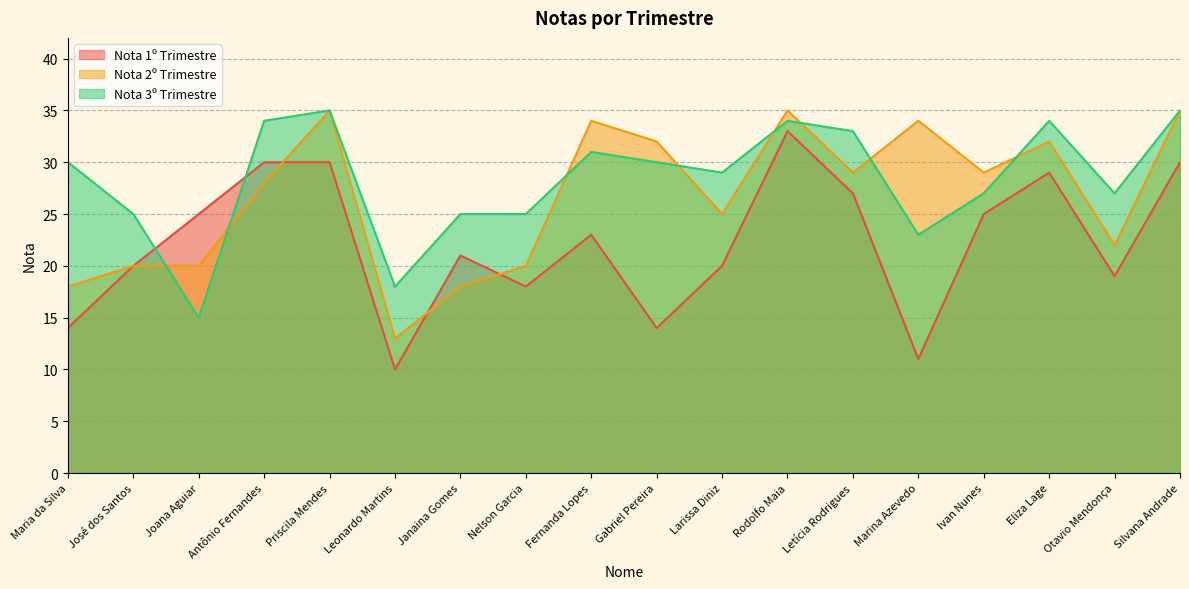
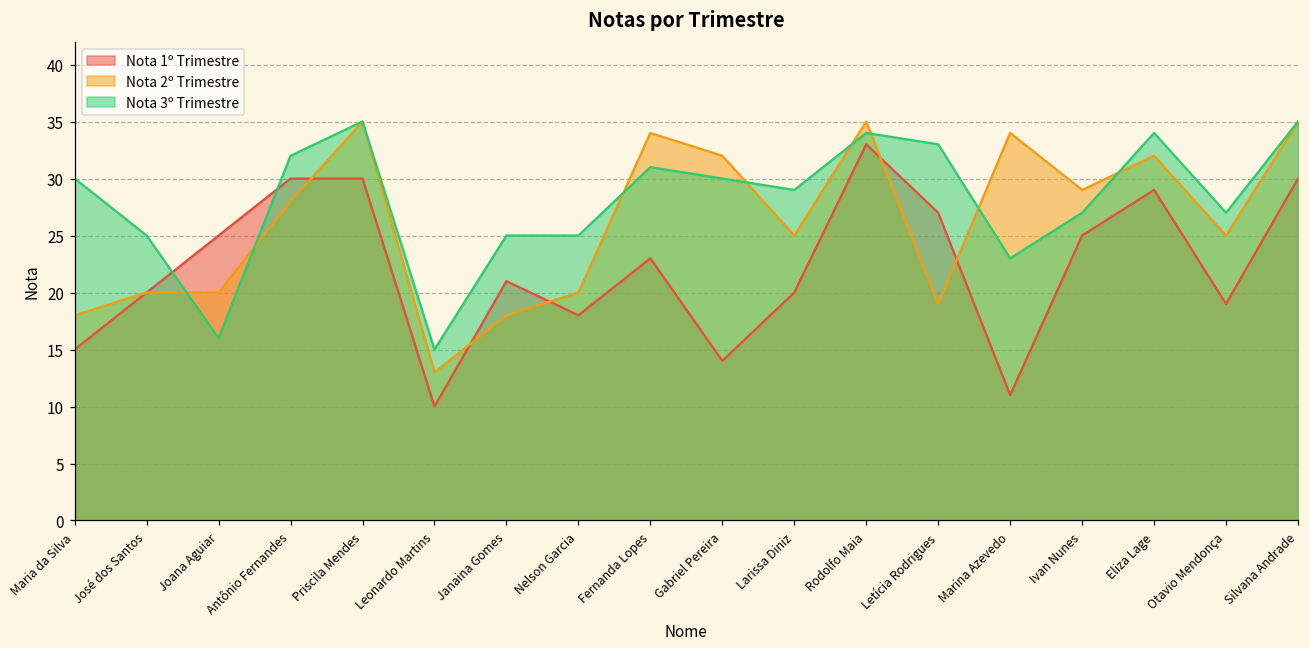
Nota 1º Trimestre, Maria da Silva: 14 -> 15
Nota 3º Trimestre, Joana Aguiar: 15 -> 16
Nota 3º Trimestre, Antônio Fernandes: 34 -> 32
Nota 3º Trimestre, Leonardo Martins: 18 -> 15
Nota 2º Trimestre, Letícia Rodrigues: 29 -> 19
Nota 2º Trimestre, Otavio Mendonça: 22 -> 25
